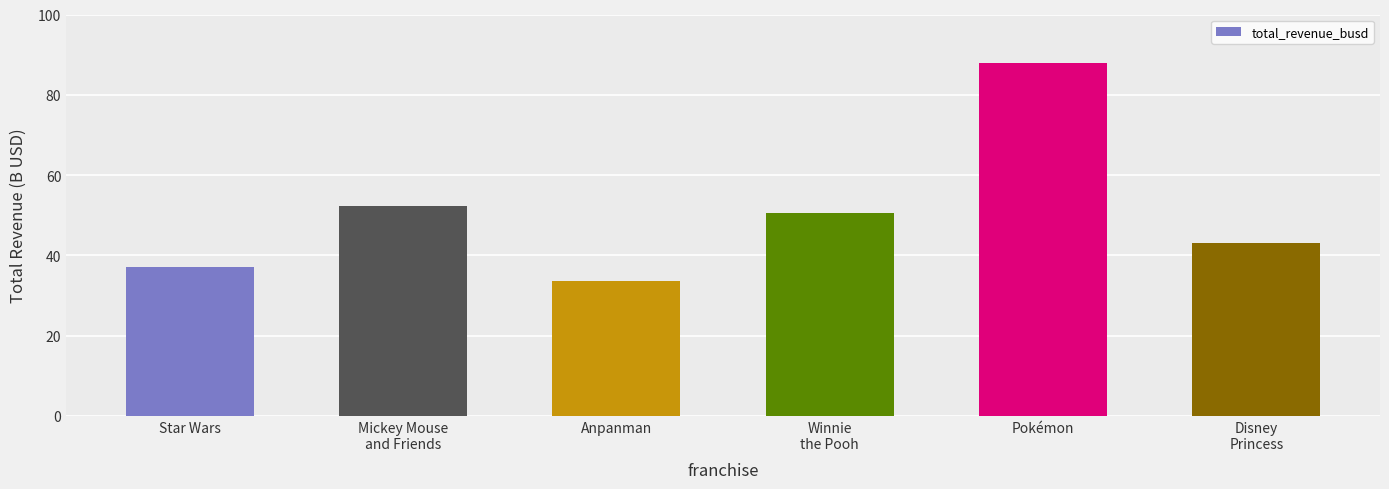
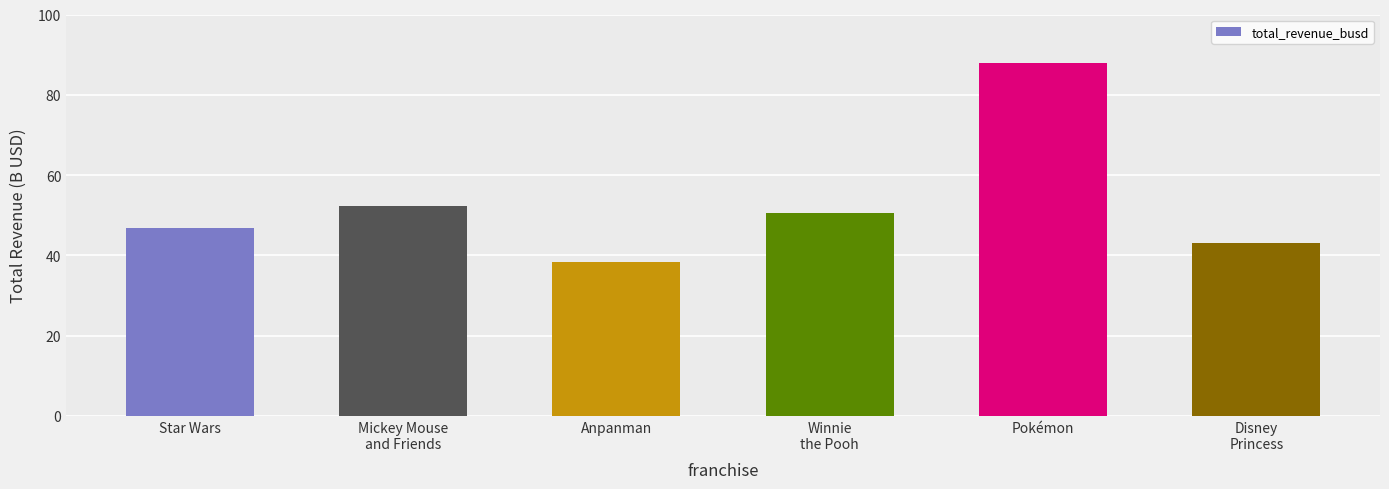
Star Wars: 37 -> 47
Anpanman: 34 -> 38
